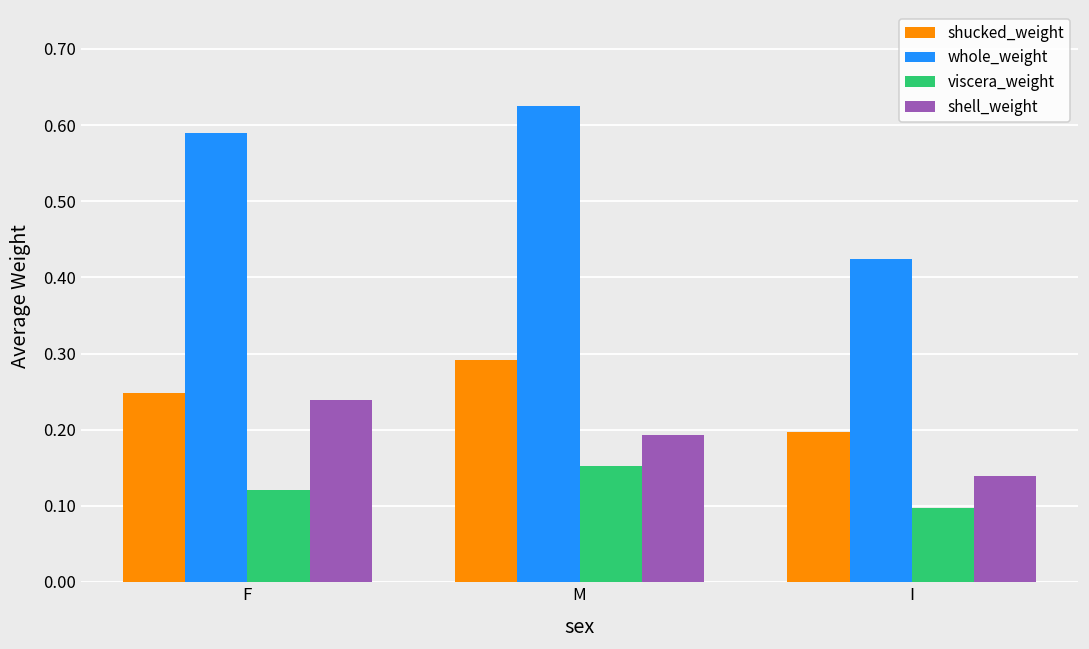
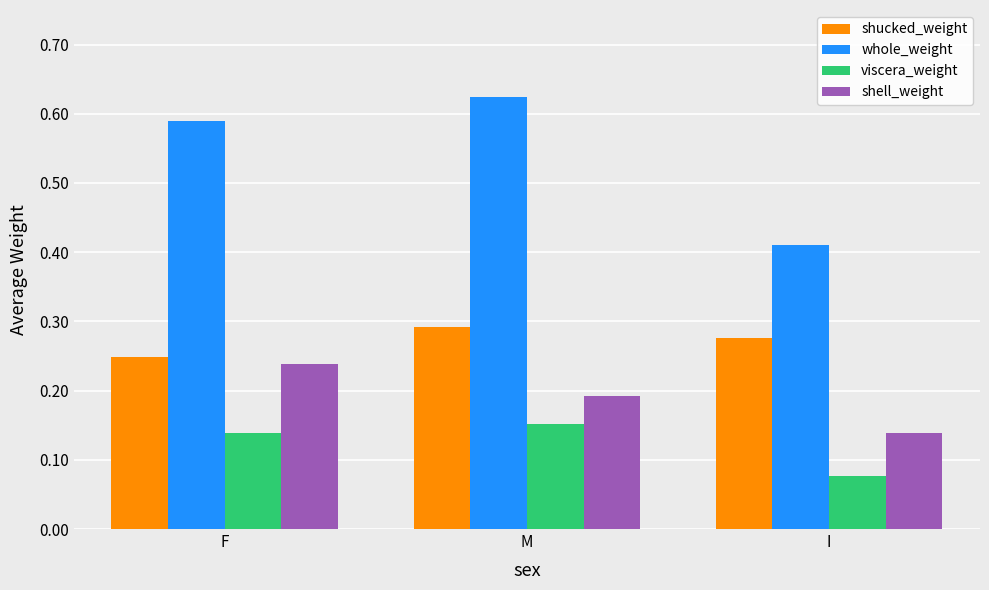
viscera_weight, F: 0.12 -> 0.14
shucked_weight, I: 0.20 -> 0.28
whole_weight, I: 0.42 -> 0.41
viscera_weight, I: 0.10 -> 0.08
